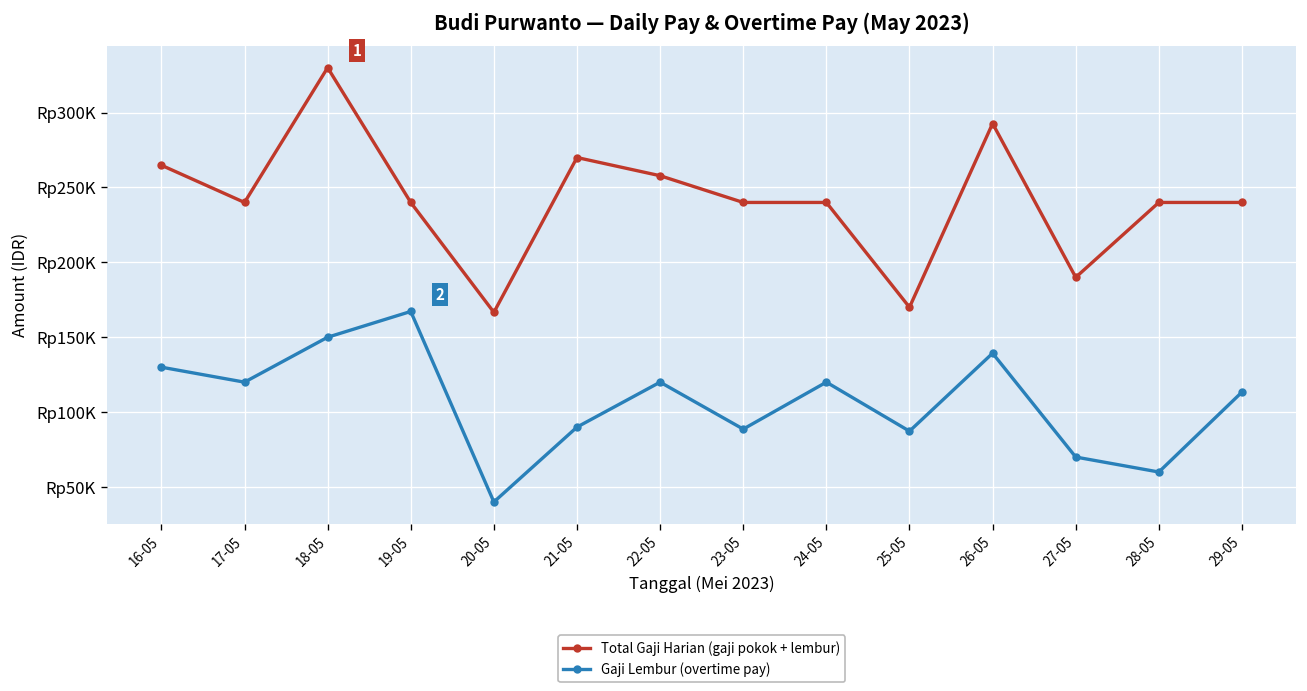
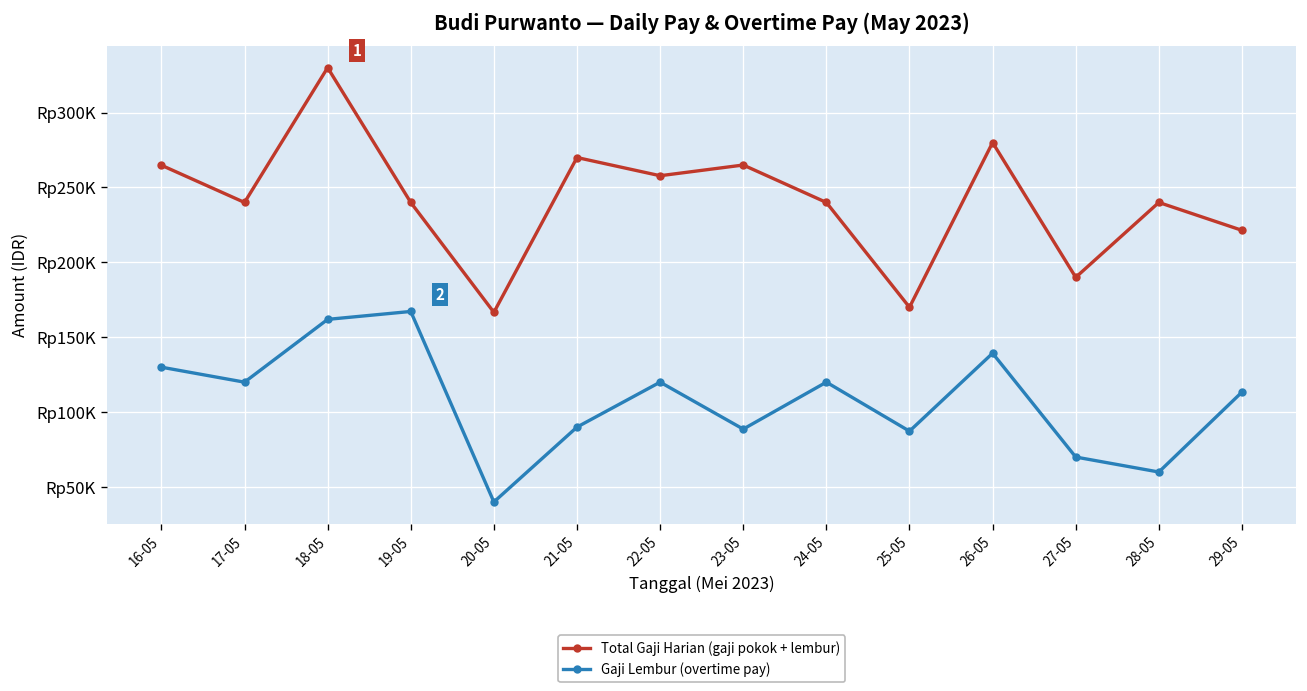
Gaji Lembur (overtime pay), 18-05: Rp150000 -> Rp162000
Total Gaji Harian (gaji pokok + lembur), 23-05: Rp240000 -> Rp265000
Total Gaji Harian (gaji pokok + lembur), 26-05: Rp293000 -> Rp280000
Total Gaji Harian (gaji pokok + lembur), 29-05: Rp240000 -> Rp221000
